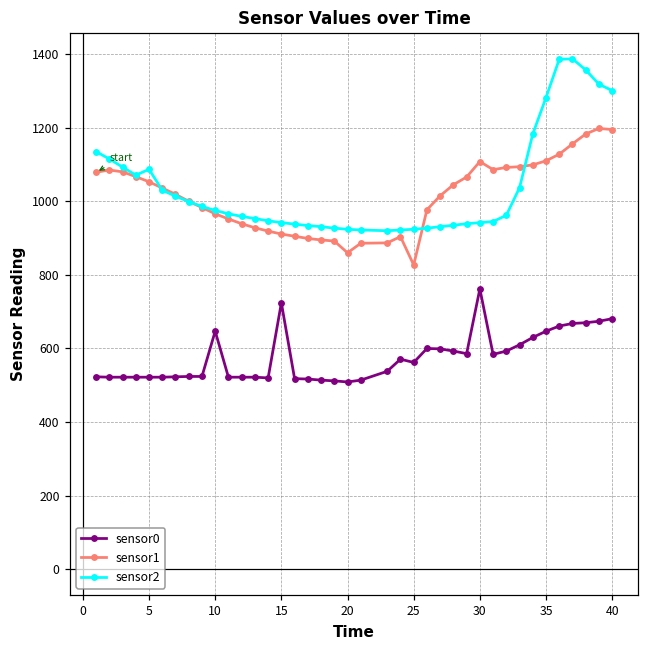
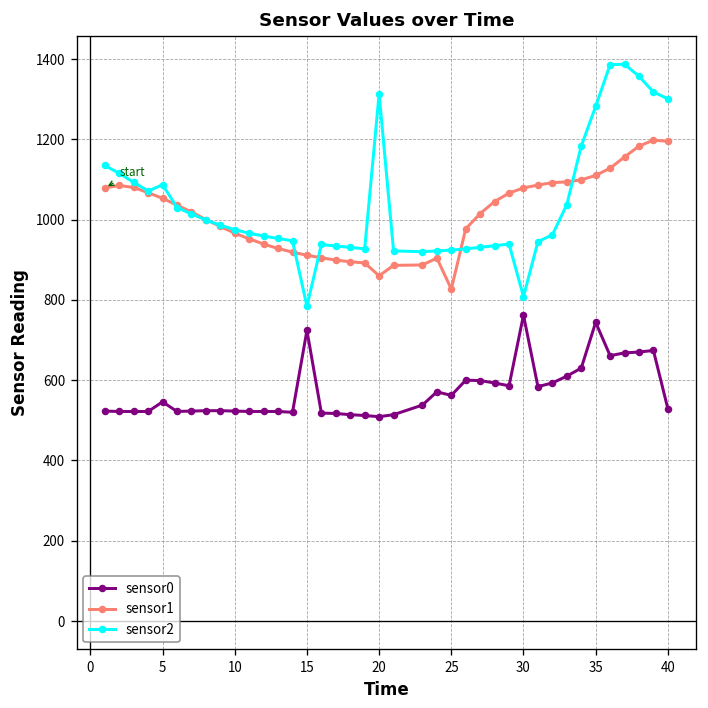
sensor0, 5: 520 -> 550
sensor0, 10: 650 -> 520
sensor2, 15: 940 -> 780
sensor2, 20: 920 -> 1310
sensor1, 30: 1110 -> 1080
sensor2, 30: 940 -> 810
sensor0, 35: 650 -> 740
sensor0, 40: 680 -> 530
